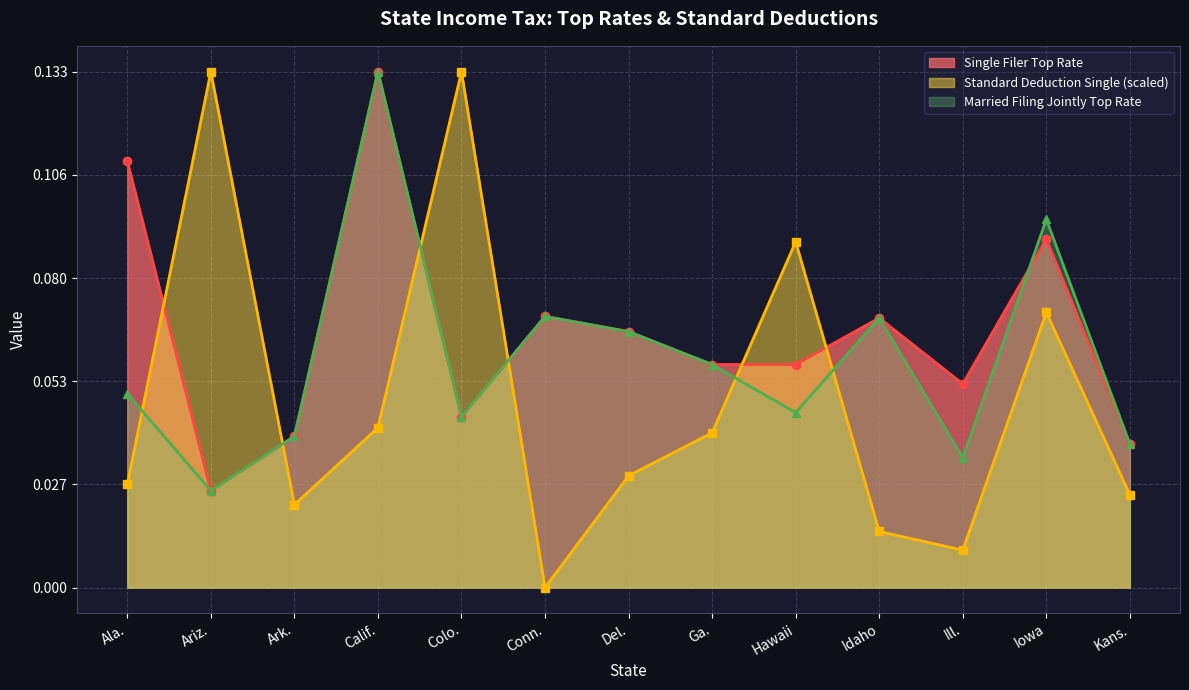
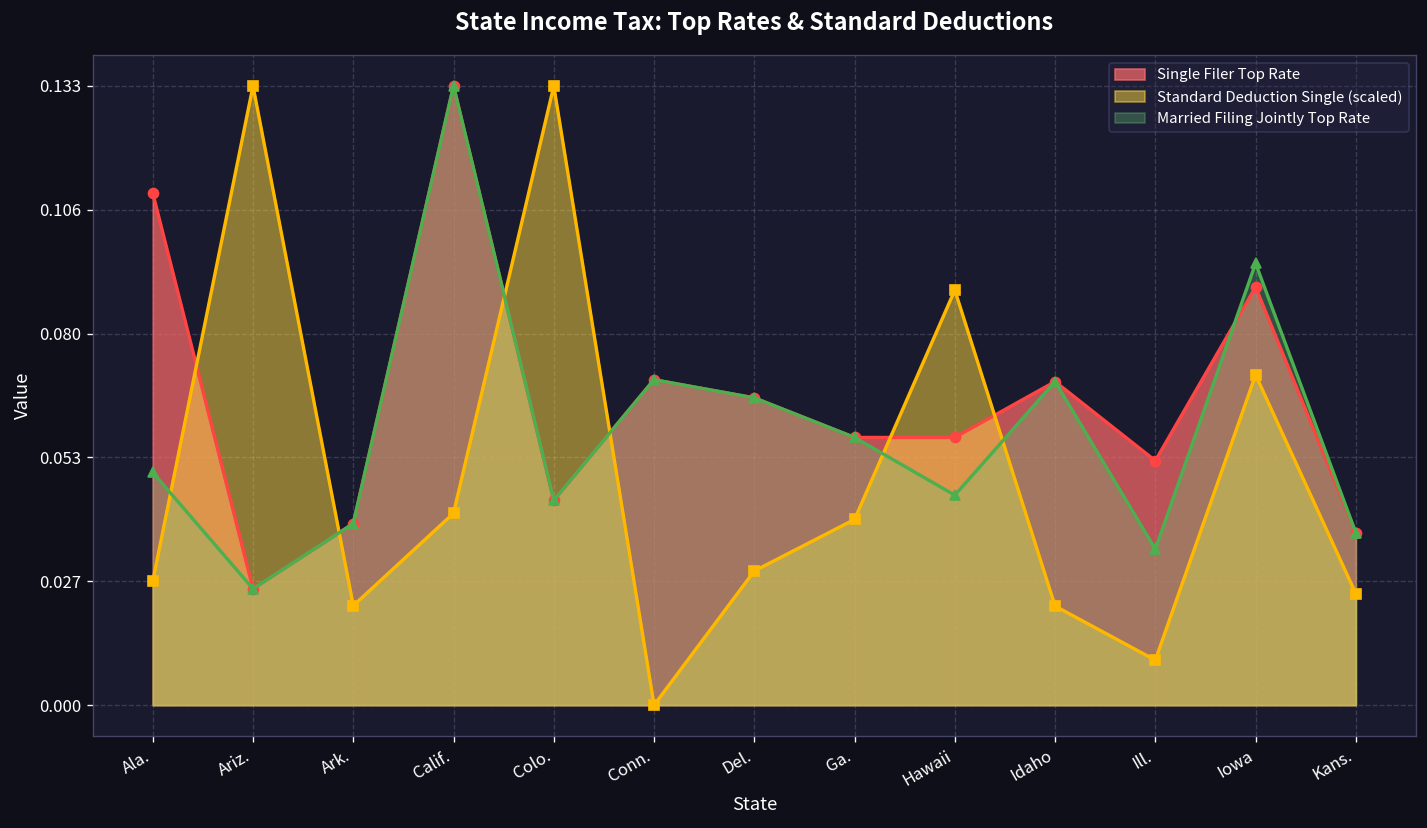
Standard Deduction Single (scaled), Idaho: 0.014 -> 0.021
